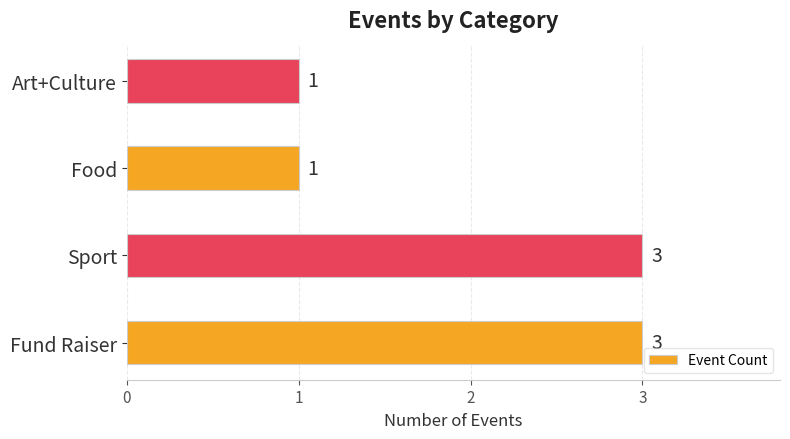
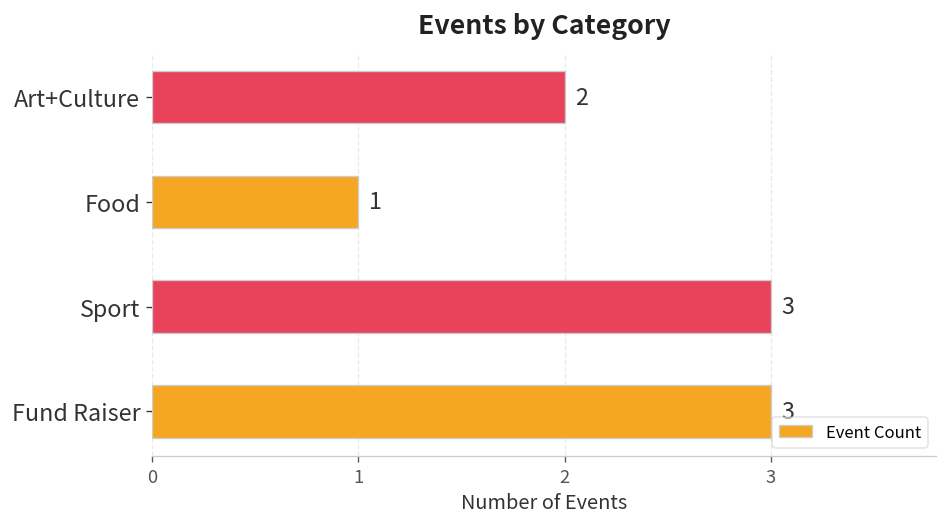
Art+Culture: 1 -> 2
